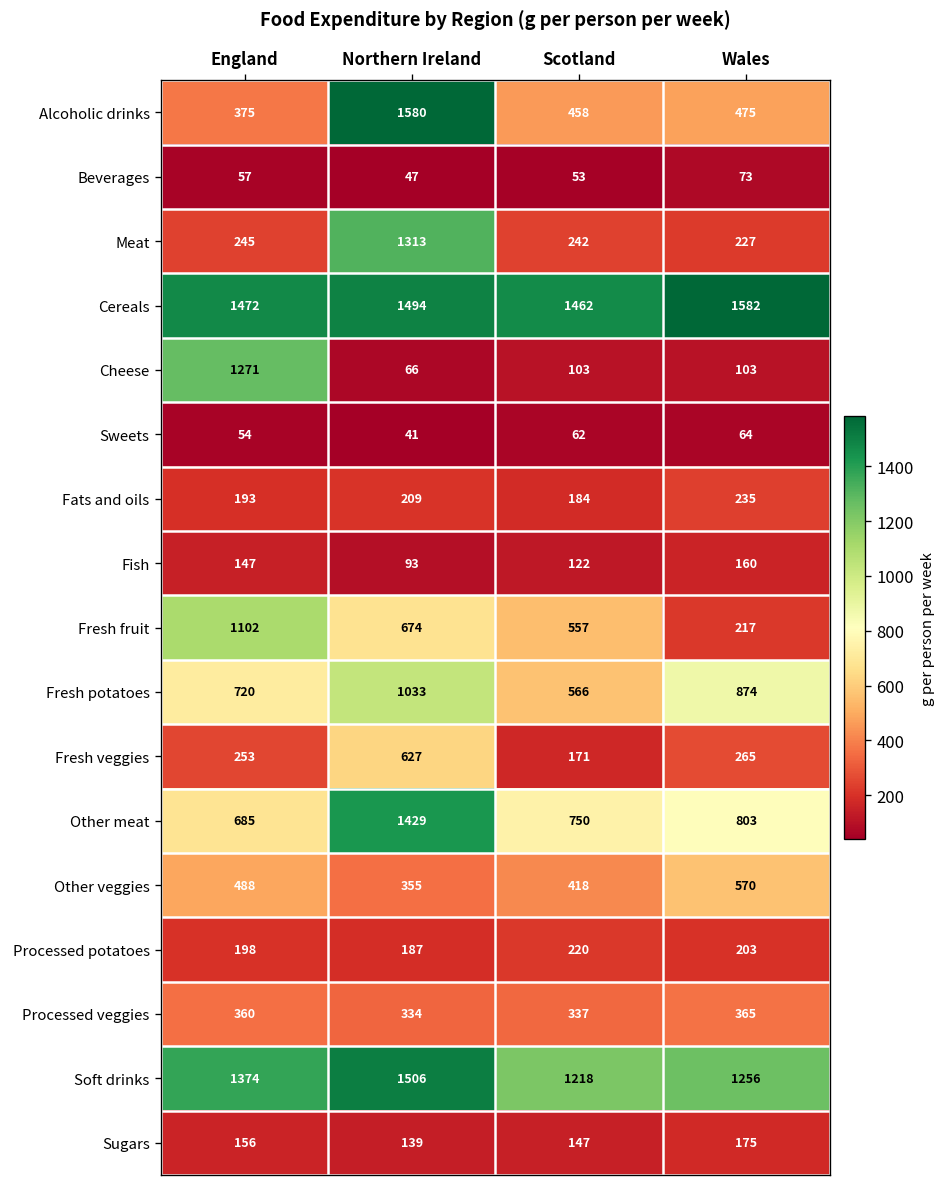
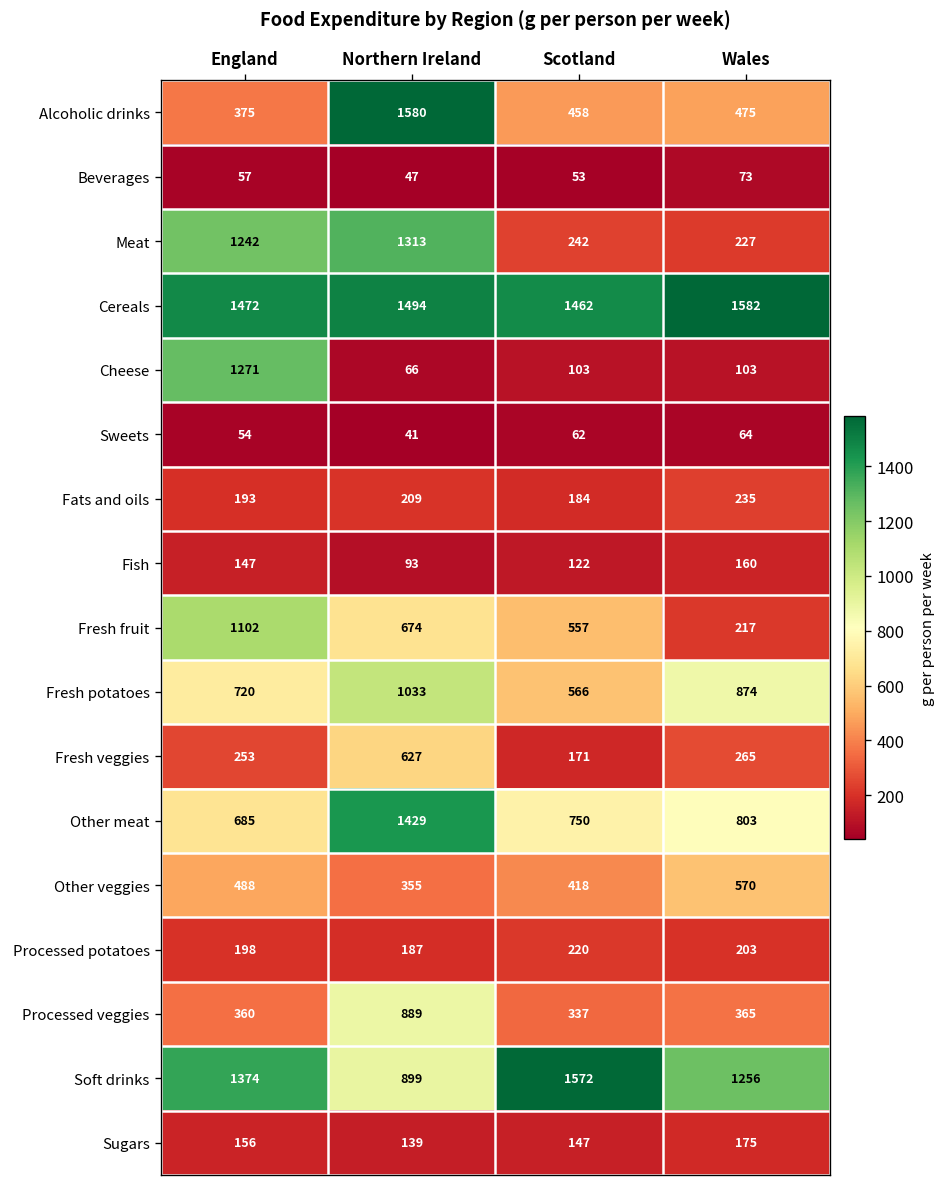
Meat, England: 245 -> 1242
Processed veggies, Northern Ireland: 334 -> 889
Soft drinks, Northern Ireland: 1506 -> 899
Soft drinks, Scotland: 1218 -> 1572
